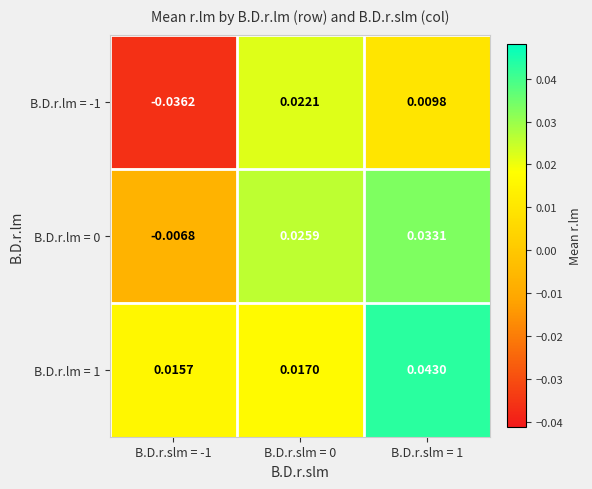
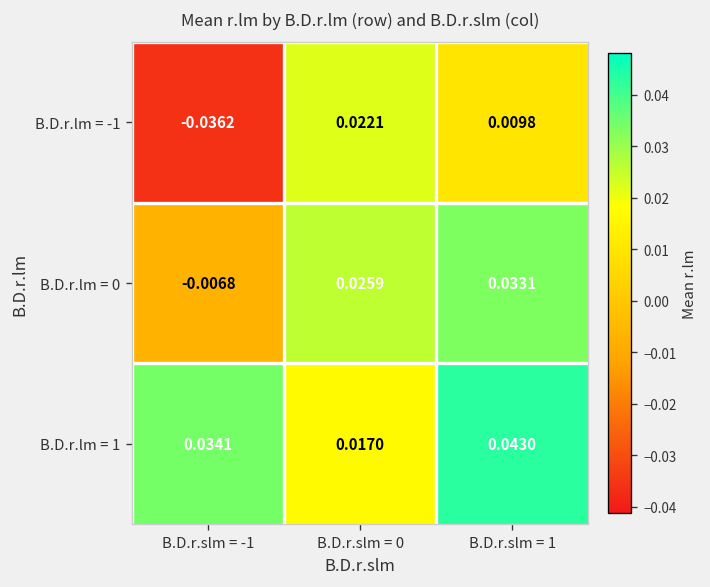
B.D.r.lm = 1, B.D.r.slm = -1: 0.0157 -> 0.0341
